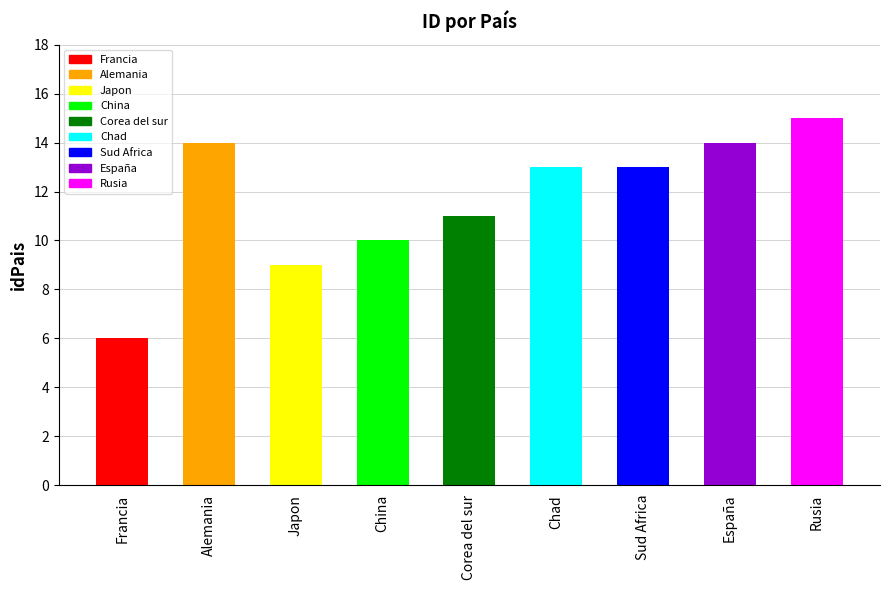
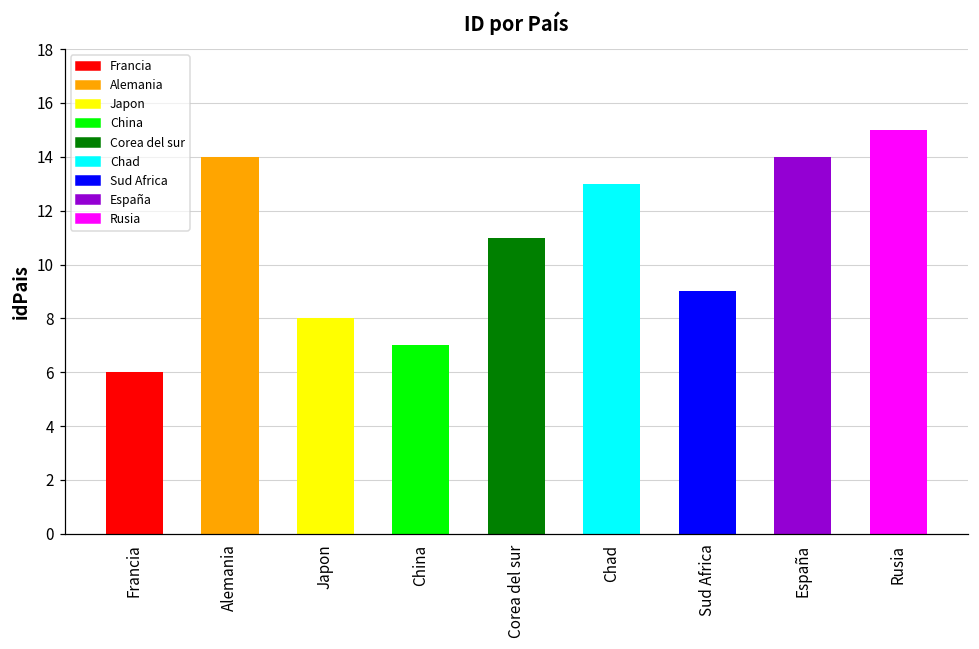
Japon: 9 -> 8
China: 10 -> 7
Sud Africa: 13 -> 9
